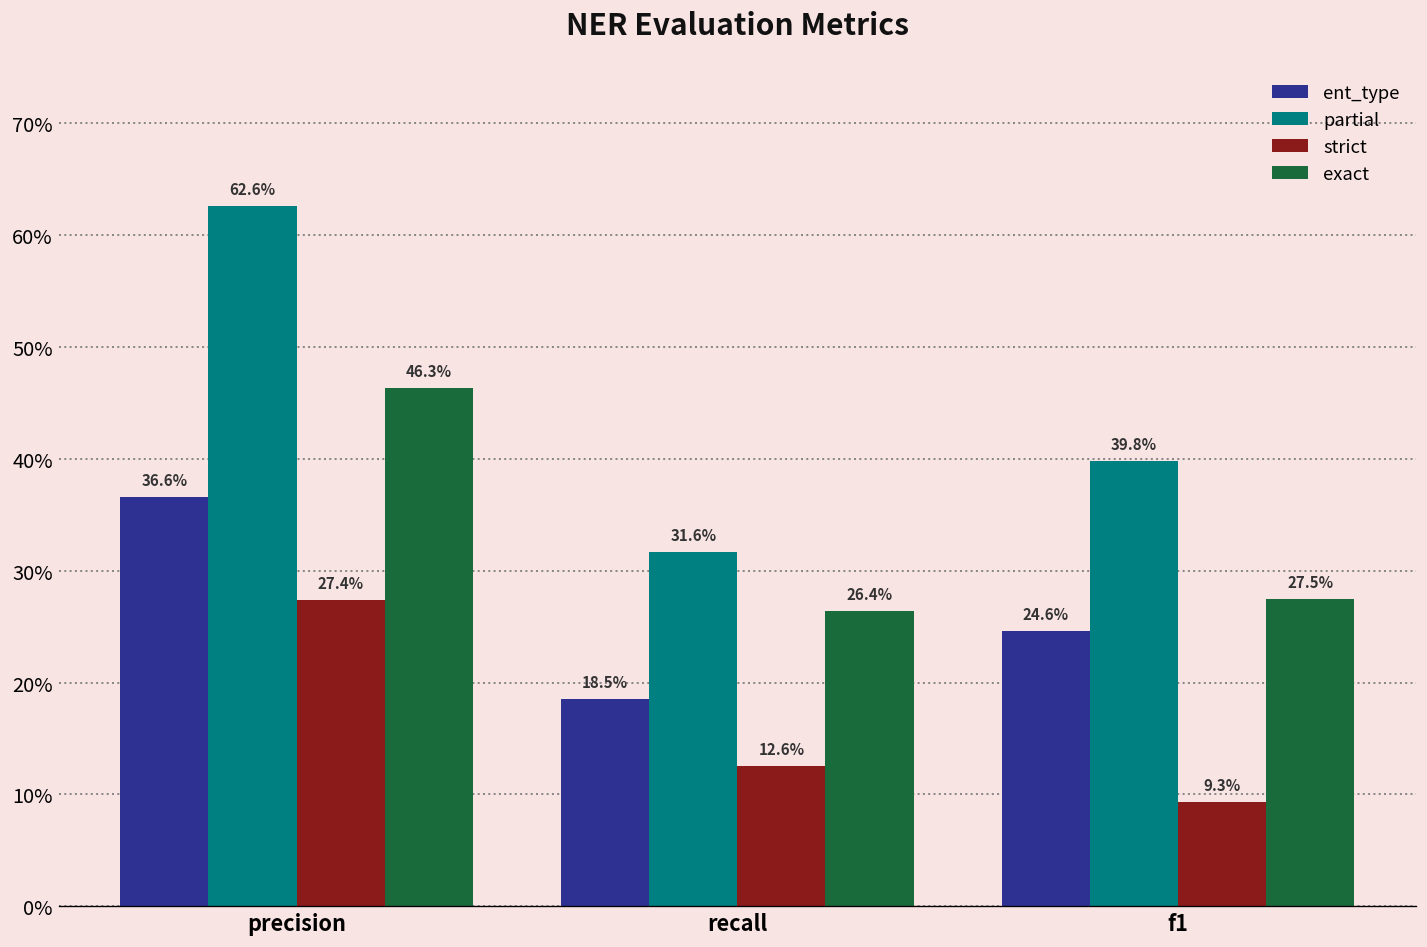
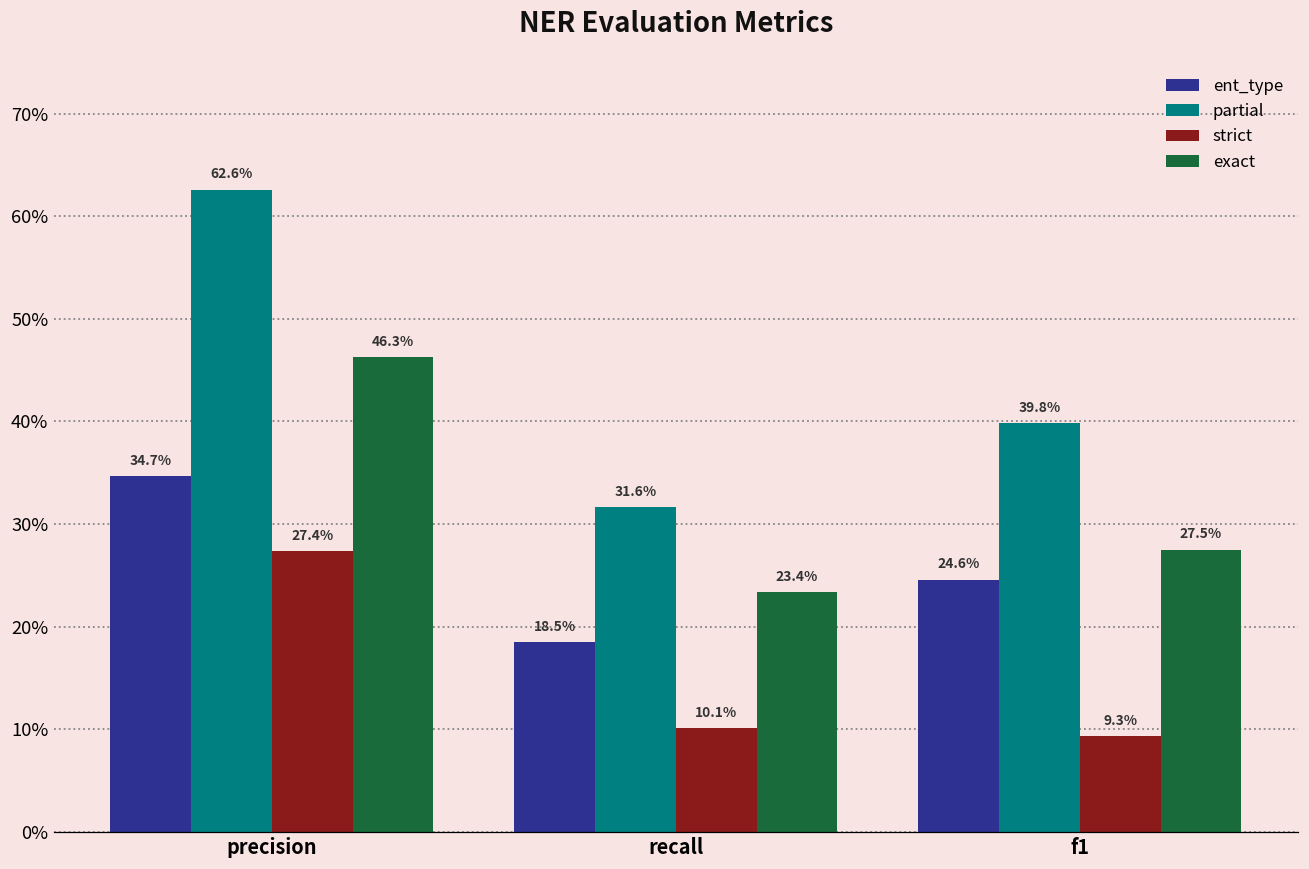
ent_type, precision: 36.6% -> 34.7%
strict, recall: 12.6% -> 10.1%
exact, recall: 26.4% -> 23.4%
